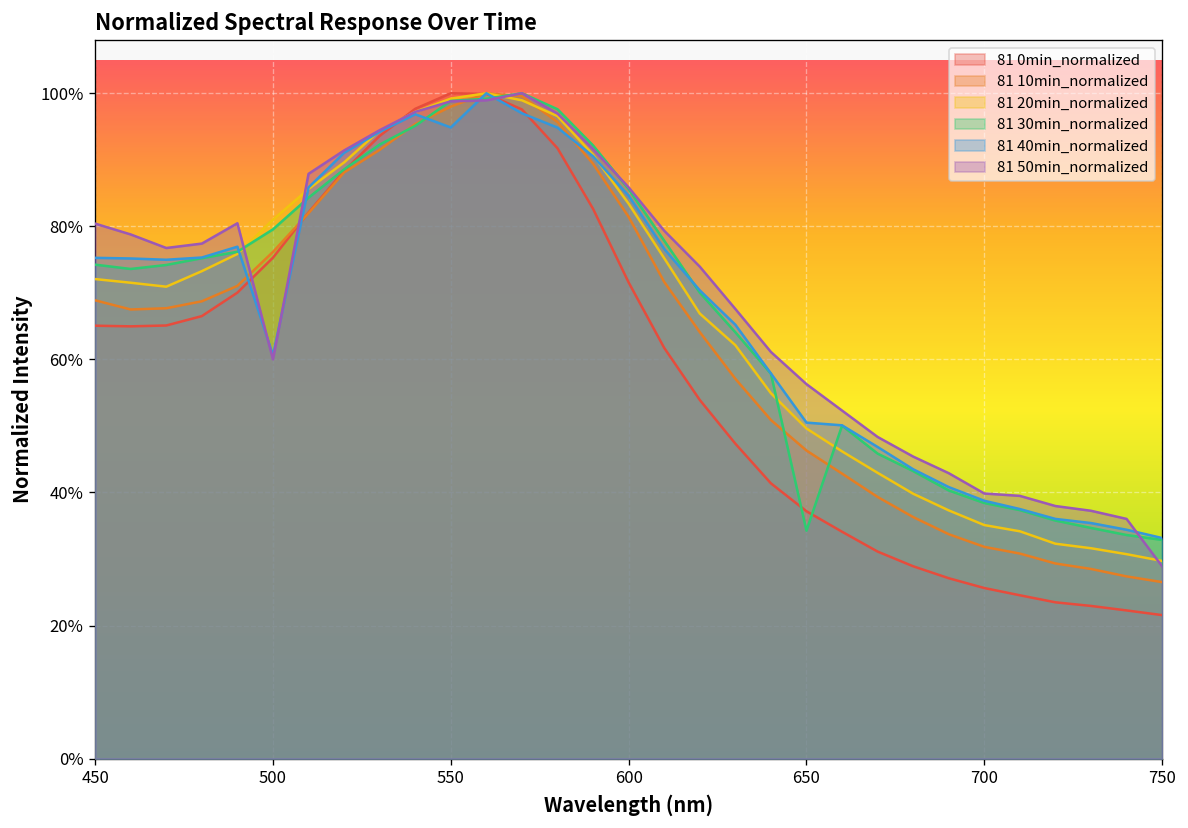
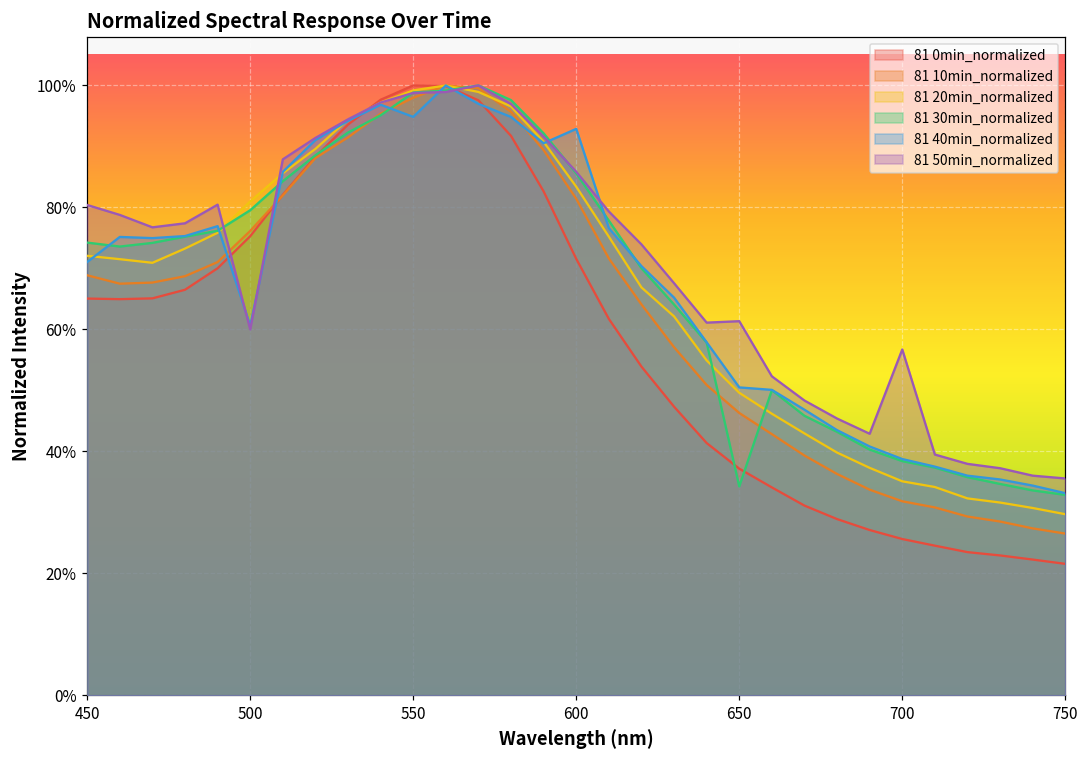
81 40min_normalized, 450: 75% -> 71%
81 40min_normalized, 600: 85% -> 93%
81 50min_normalized, 650: 56% -> 61%
81 50min_normalized, 700: 40% -> 57%
81 50min_normalized, 750: 29% -> 36%
